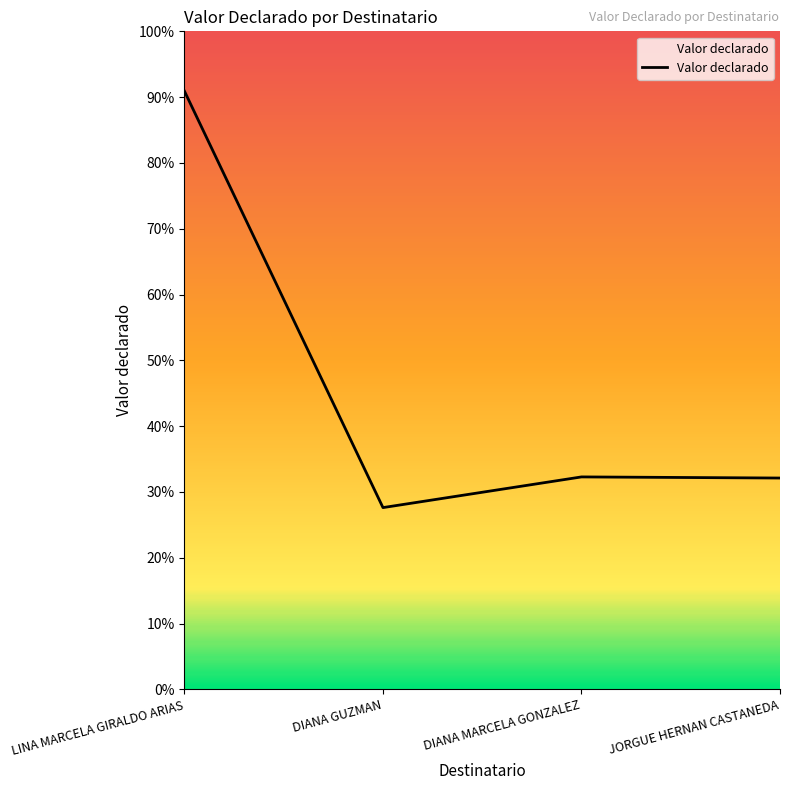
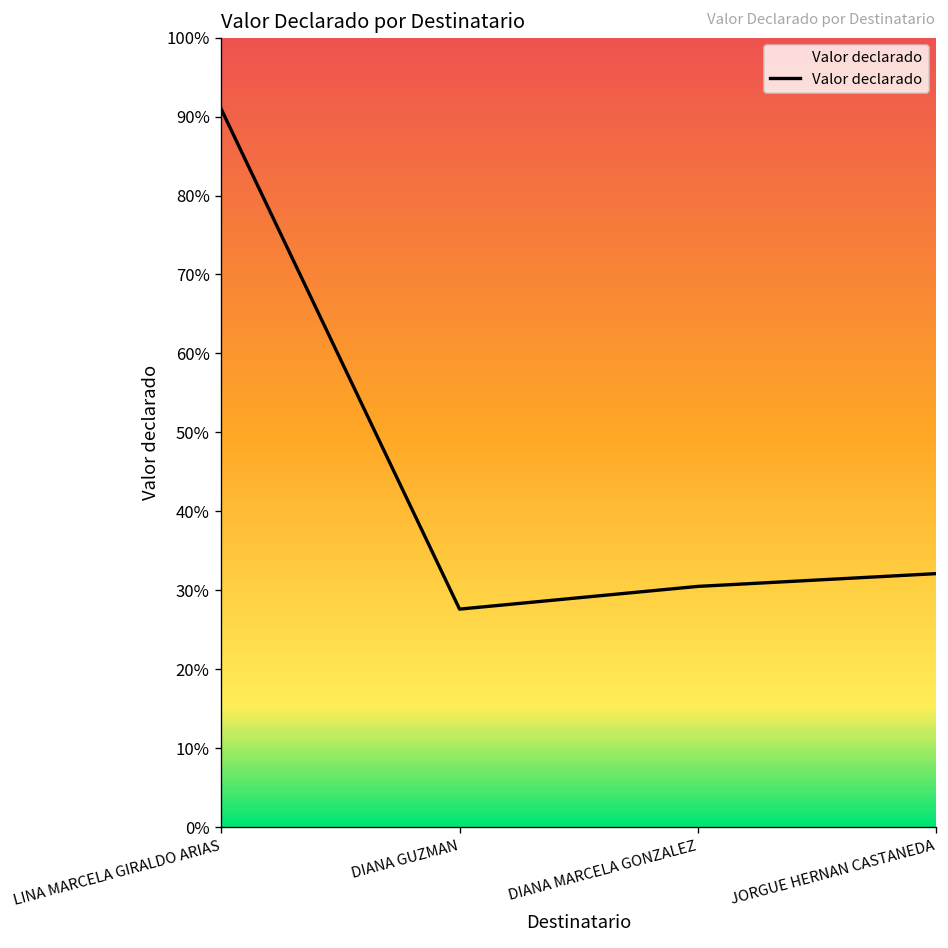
DIANA MARCELA GONZALEZ: 32% -> 30%
